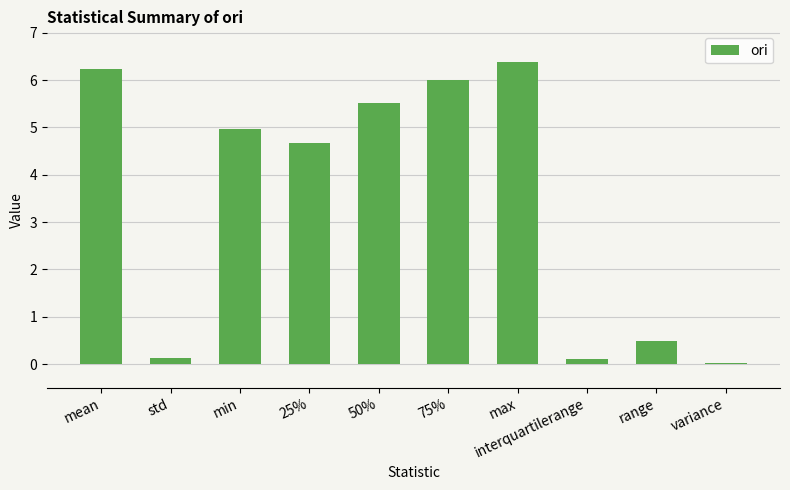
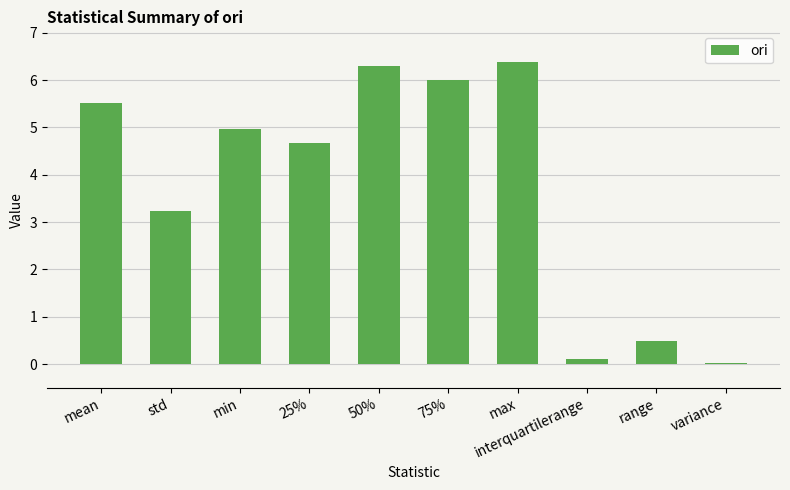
mean: 6.2 -> 5.5
std: 0.1 -> 3.2
50%: 5.5 -> 6.3
